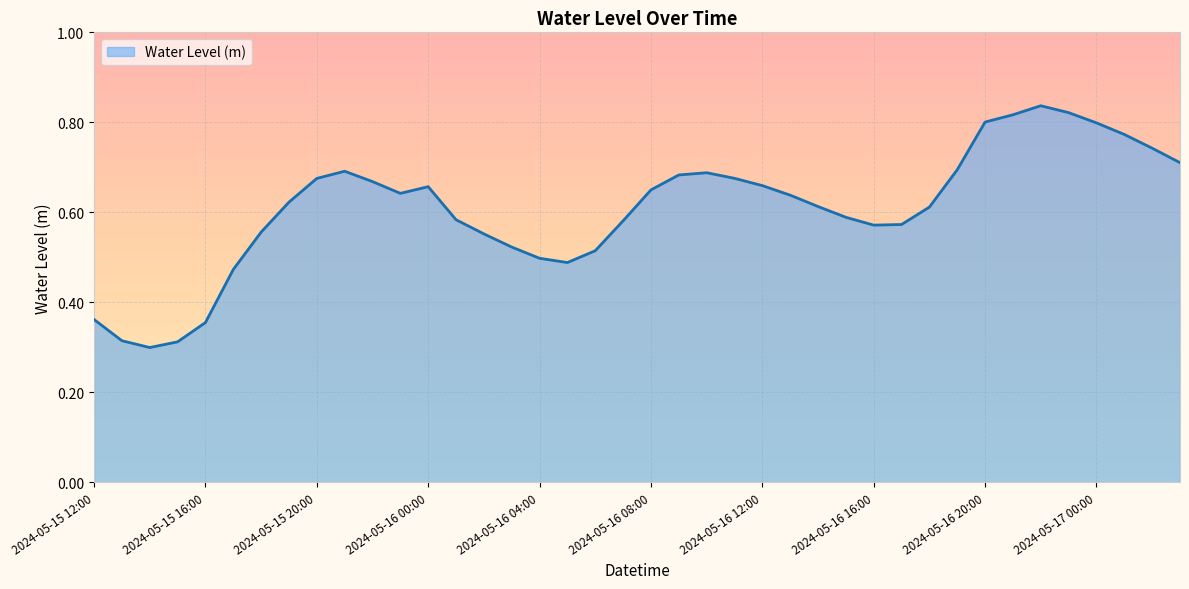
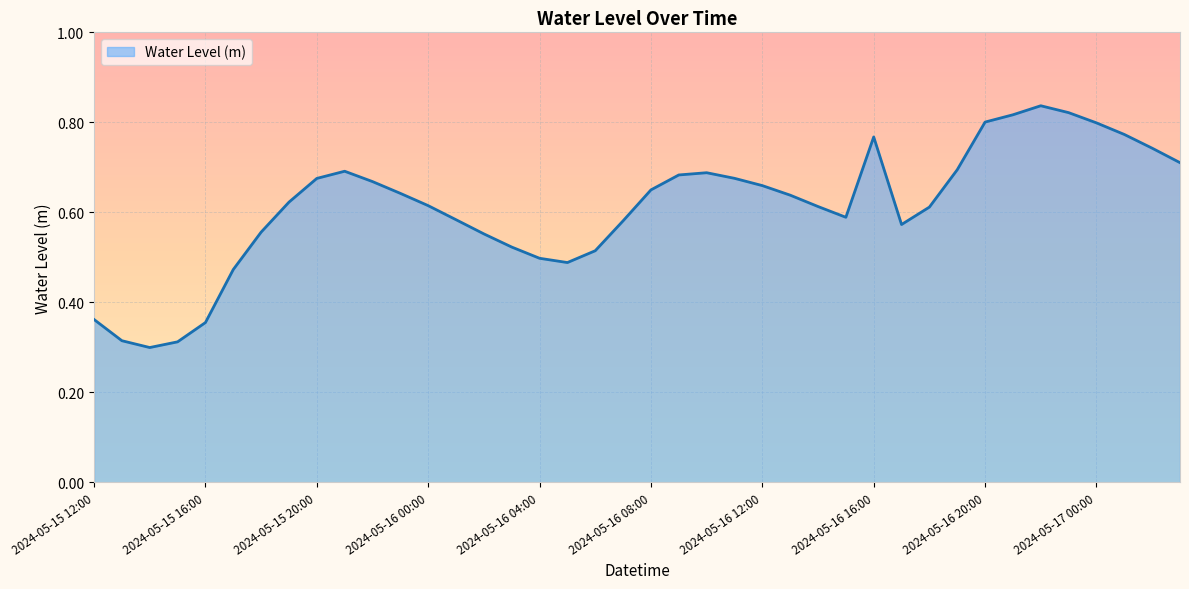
2024-05-16 00:00: 0.66 -> 0.61
2024-05-16 16:00: 0.57 -> 0.77
